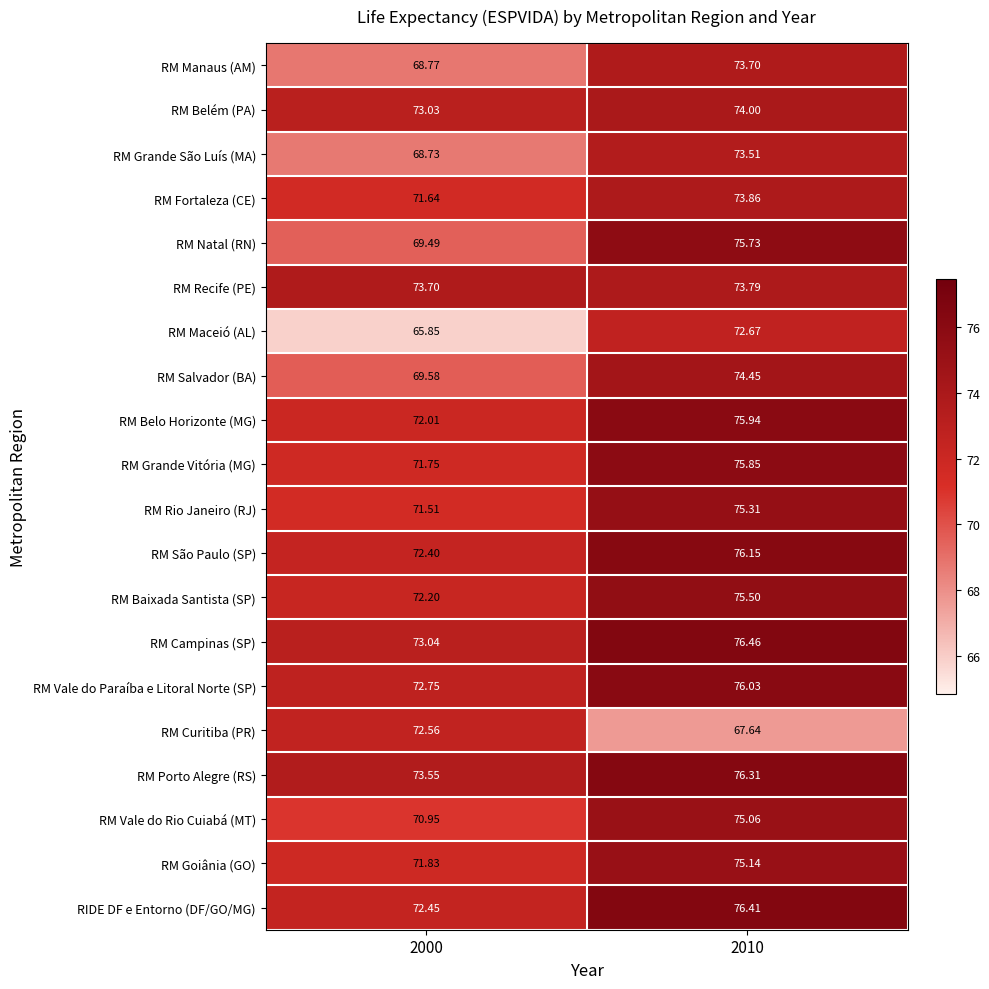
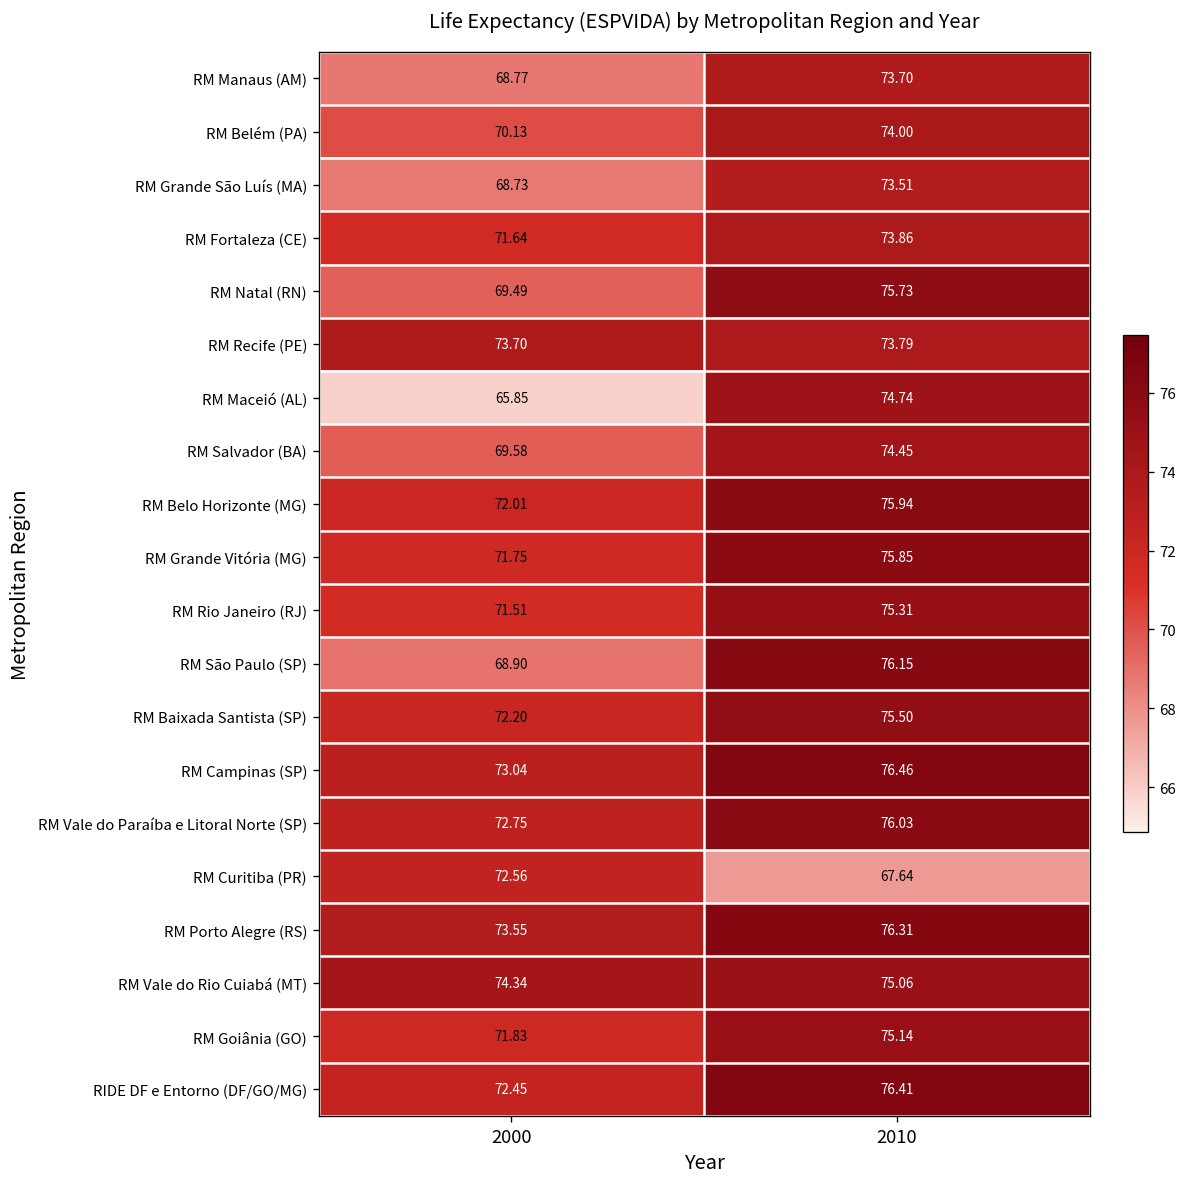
RM Belém (PA), 2000: 73.03 -> 70.13
RM Maceió (AL), 2010: 72.67 -> 74.74
RM São Paulo (SP), 2000: 72.40 -> 68.90
RM Vale do Rio Cuiabá (MT), 2000: 70.95 -> 74.34
